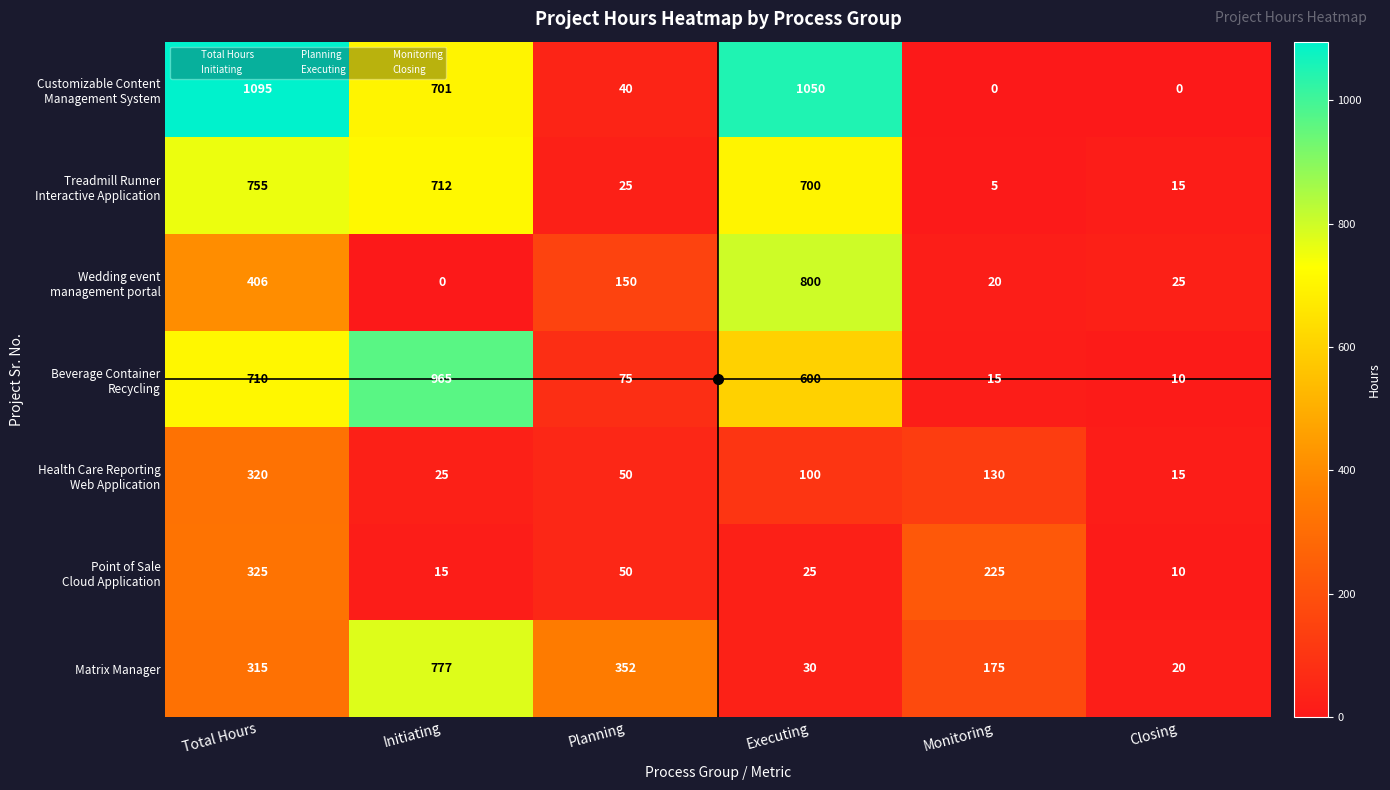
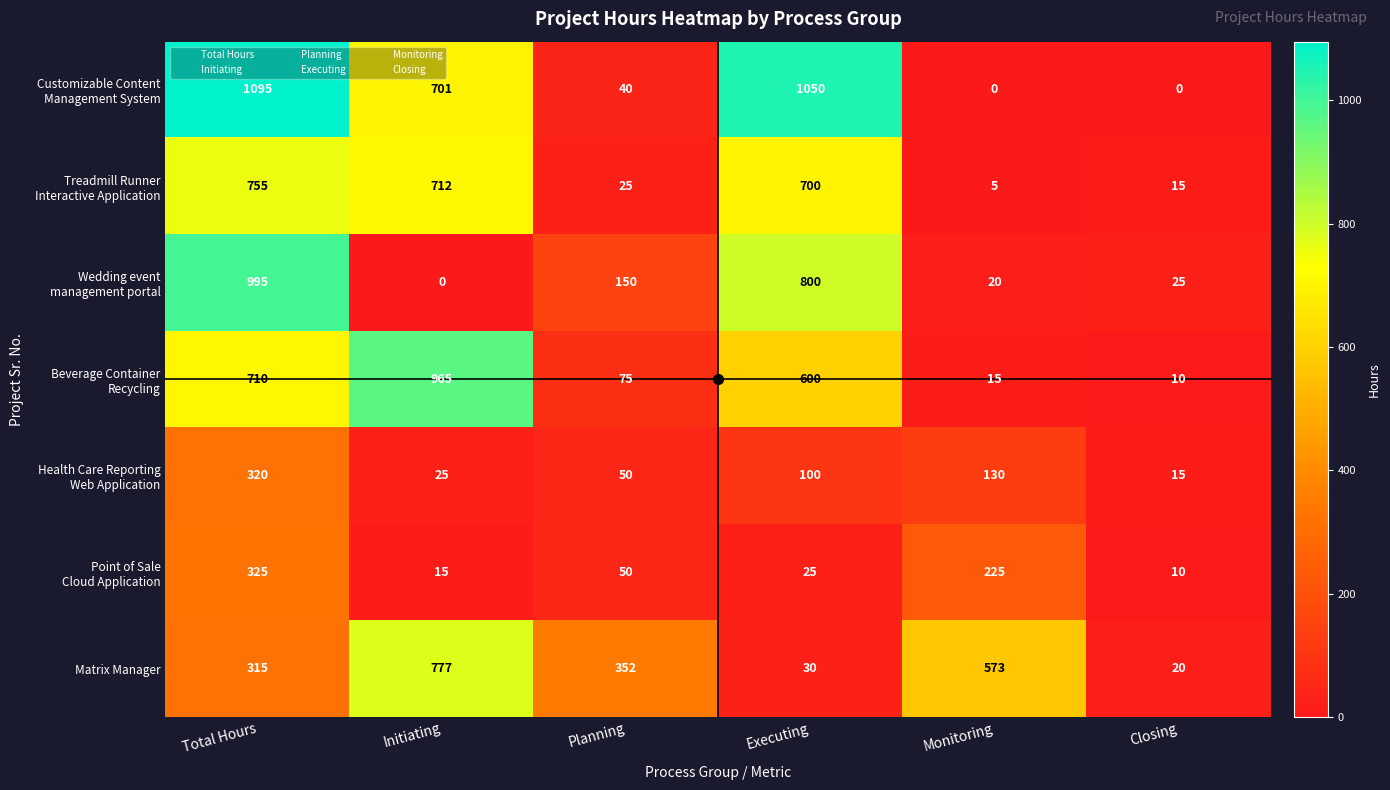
Wedding event management portal, Total Hours: 406 -> 995
Matrix Manager, Monitoring: 175 -> 573
